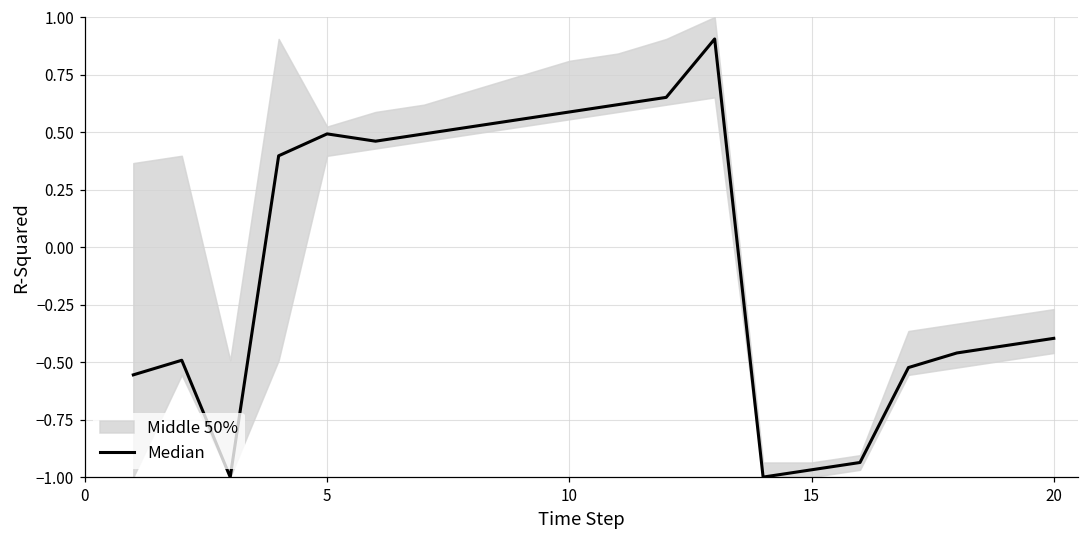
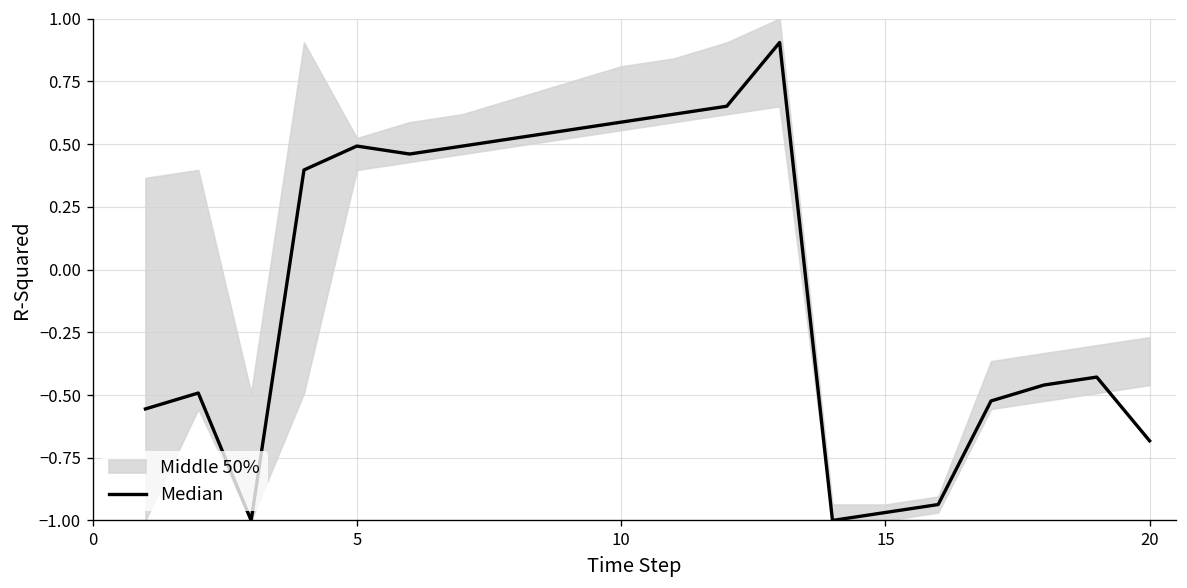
Median, 20: -0.40 -> -0.68
